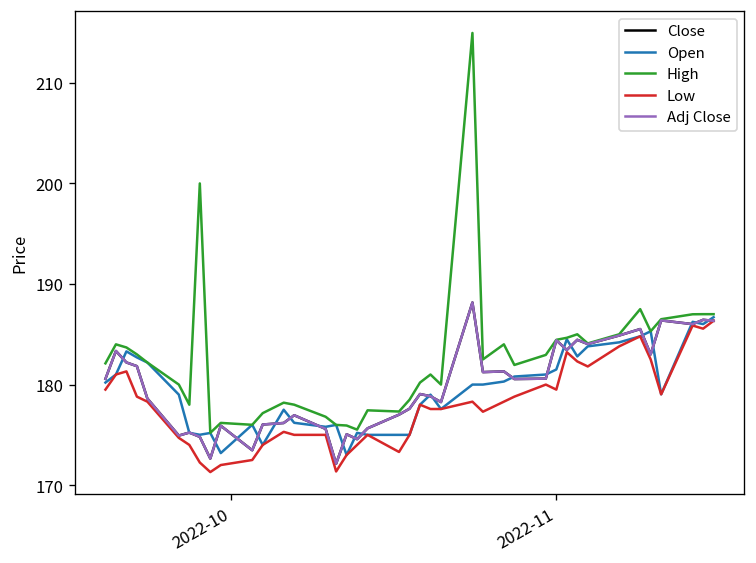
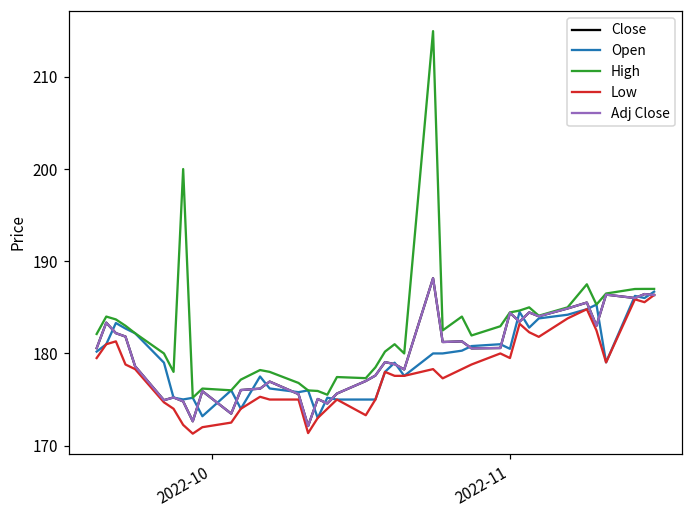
Open, 2022-11: 182 -> 181
